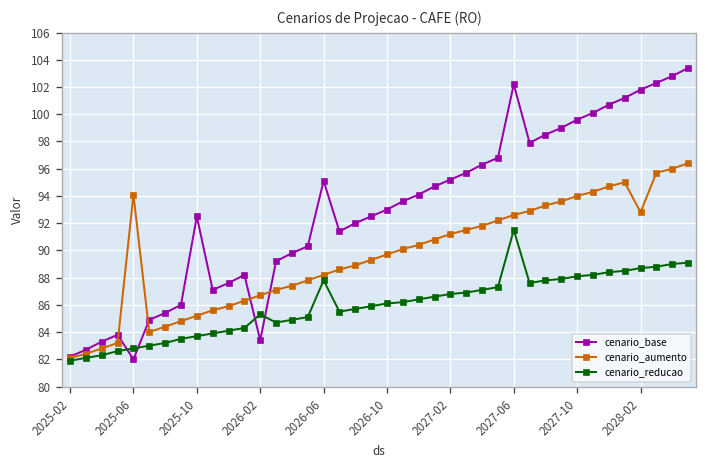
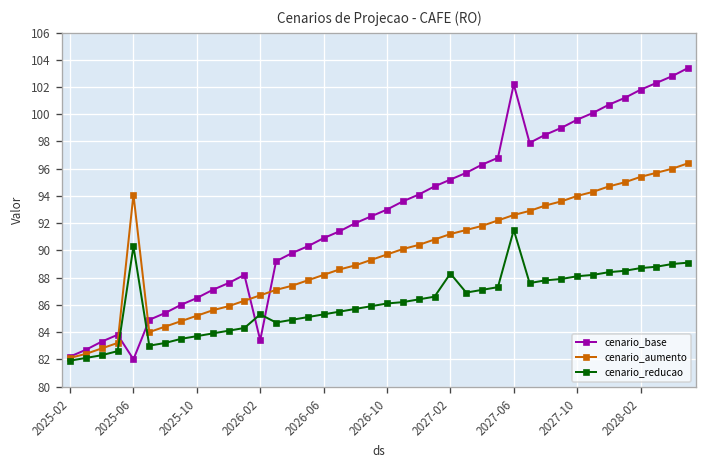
cenario_reducao, 2025-06: 82.8 -> 90.3
cenario_base, 2025-10: 92.5 -> 86.5
cenario_base, 2026-06: 95.1 -> 90.9
cenario_reducao, 2026-06: 87.8 -> 85.3
cenario_reducao, 2027-02: 86.8 -> 88.3
cenario_aumento, 2028-02: 92.8 -> 95.4
